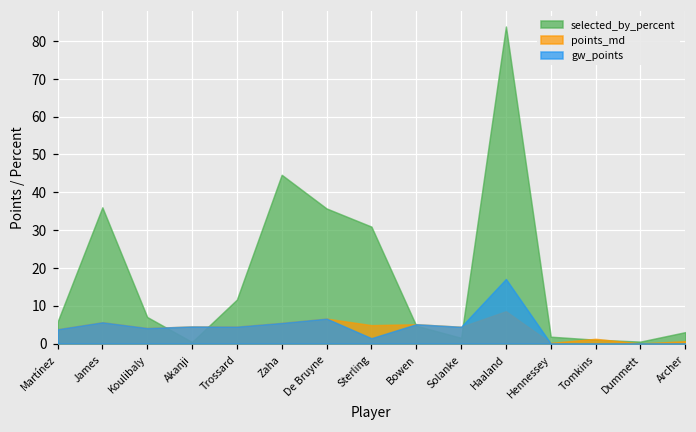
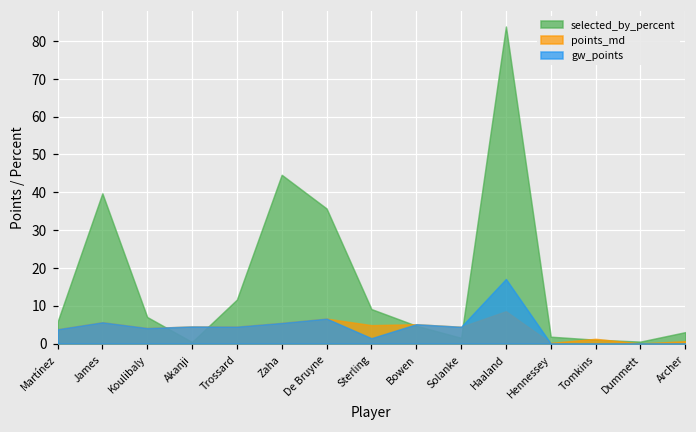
selected_by_percent, James: 36 -> 40
selected_by_percent, Sterling: 31 -> 9
